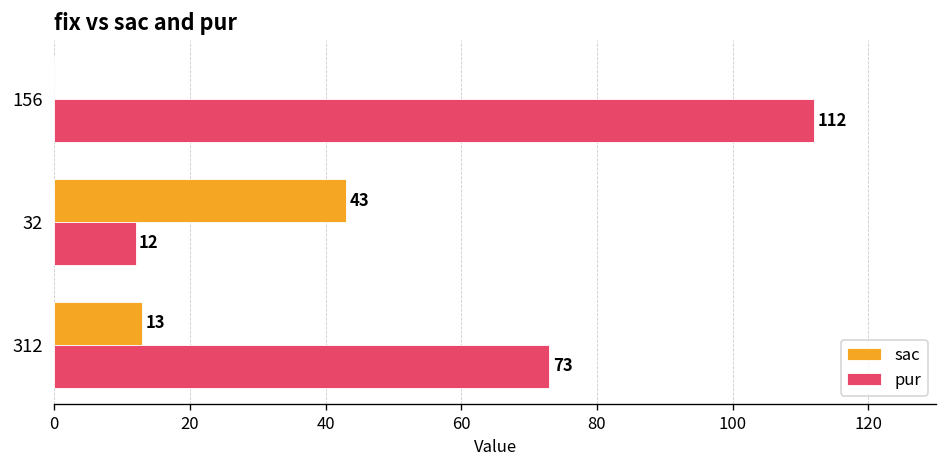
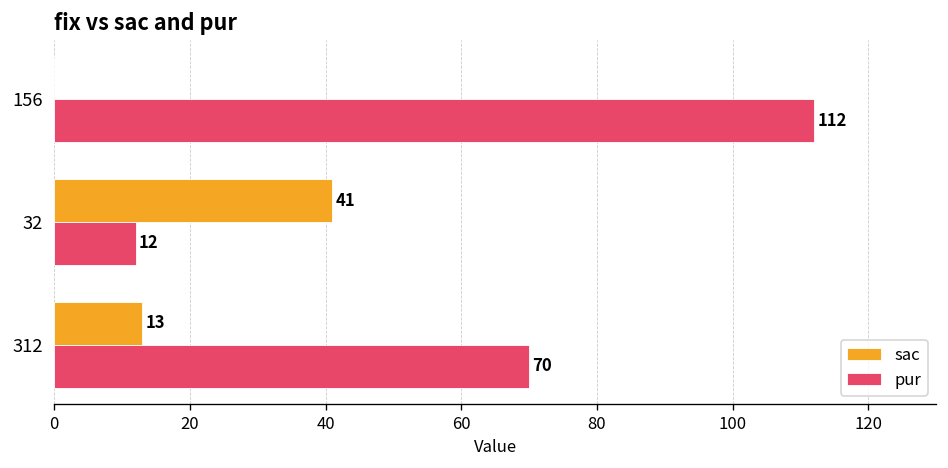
sac, 32: 43 -> 41
pur, 312: 73 -> 70
